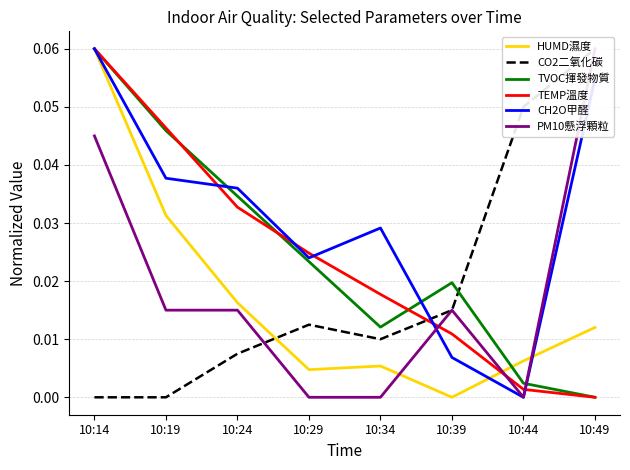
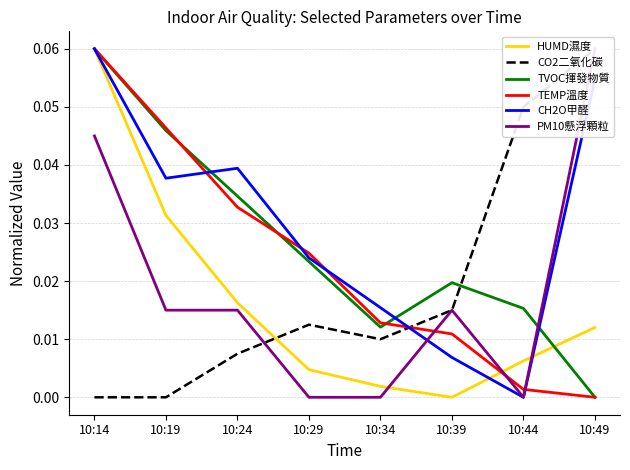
CH2O甲醛, 10:24: 0.036 -> 0.039
HUMD濕度, 10:34: 0.005 -> 0.002
TEMP溫度, 10:34: 0.018 -> 0.013
CH2O甲醛, 10:34: 0.029 -> 0.015
TVOC揮發物質, 10:44: 0.002 -> 0.015
